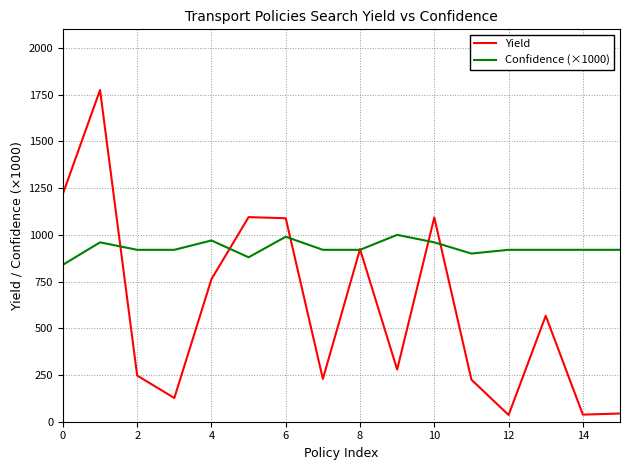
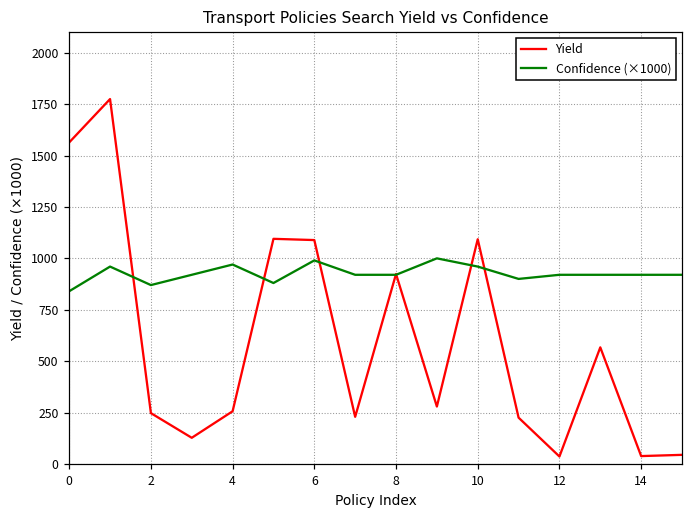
Yield, 0: 1220 -> 1560
Confidence (×1000), 2: 920 -> 870
Yield, 4: 760 -> 260
